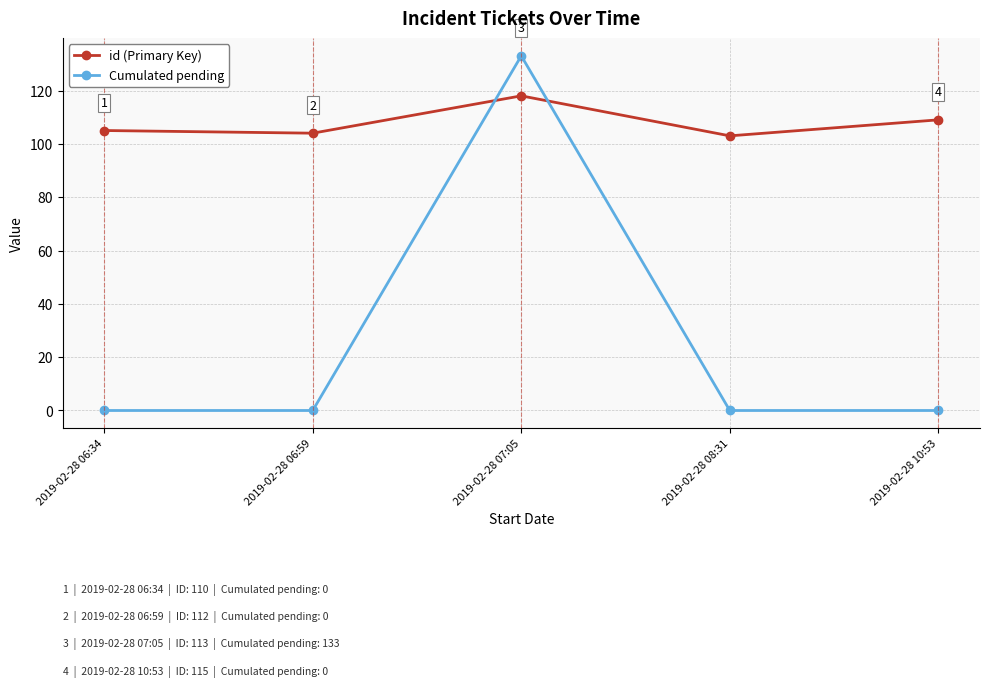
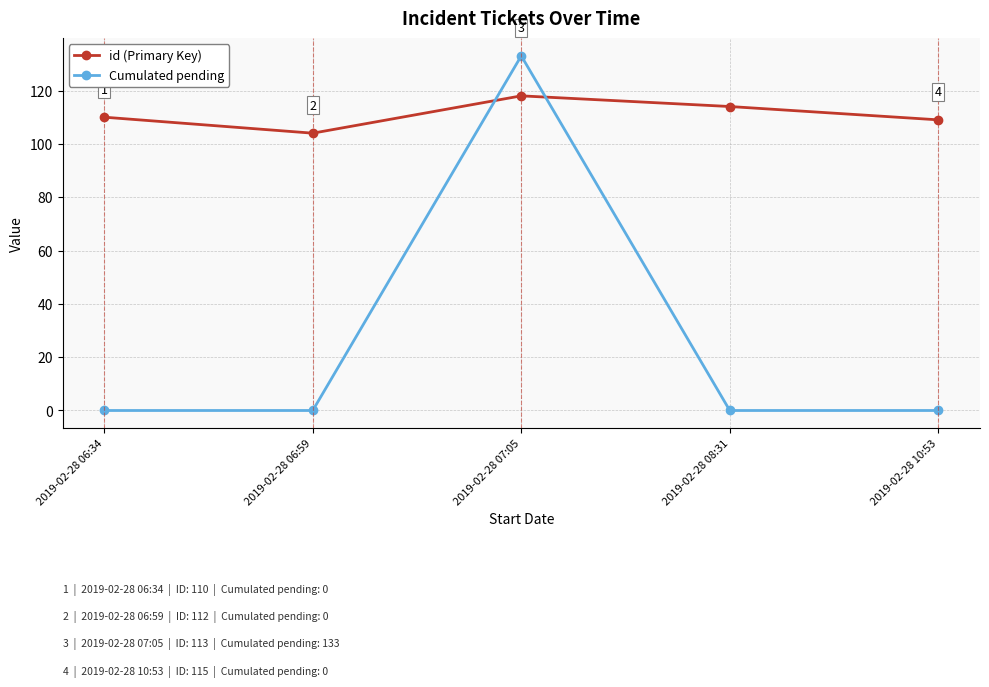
id (Primary Key), 2019-02-28 06:34: 105 -> 110
id (Primary Key), 2019-02-28 08:31: 103 -> 114
